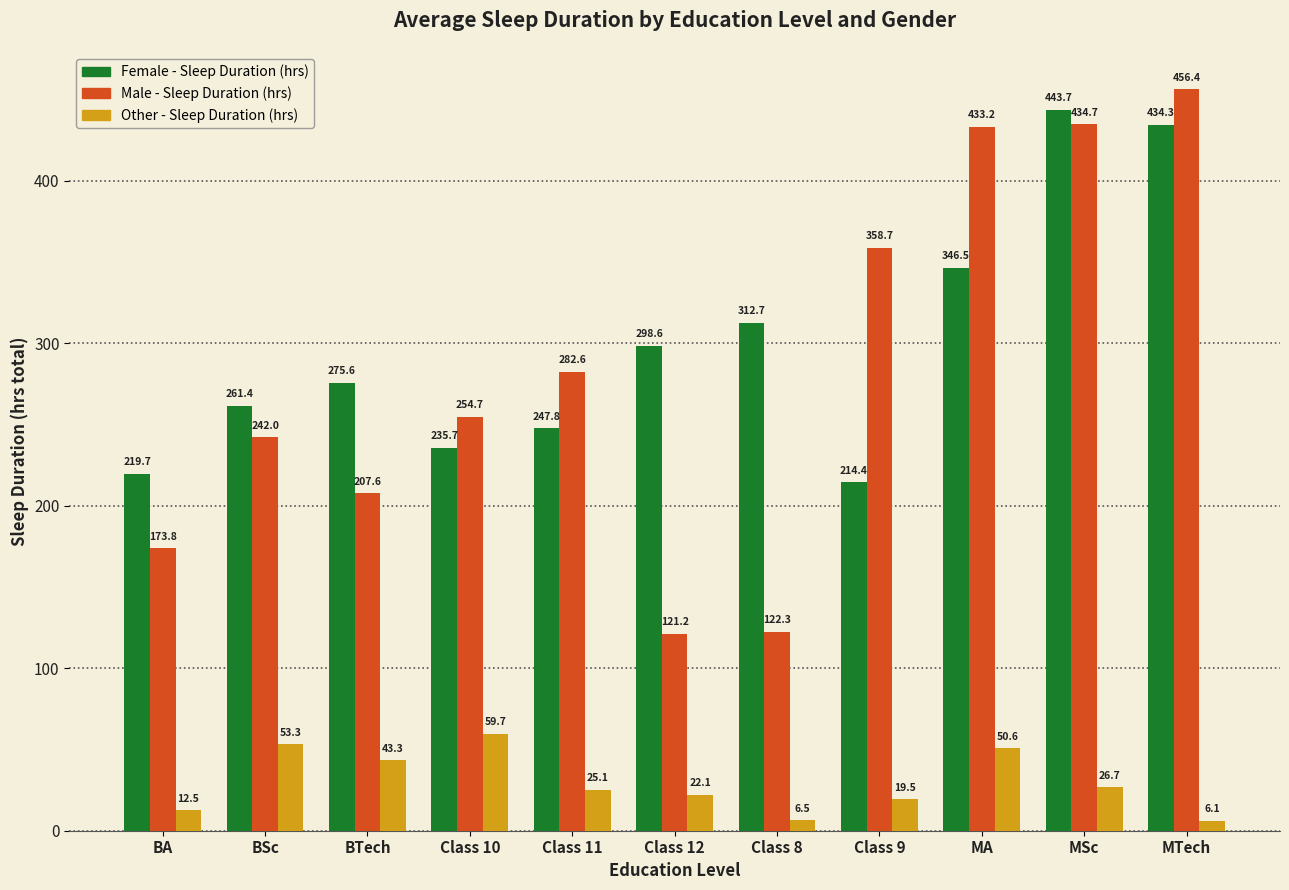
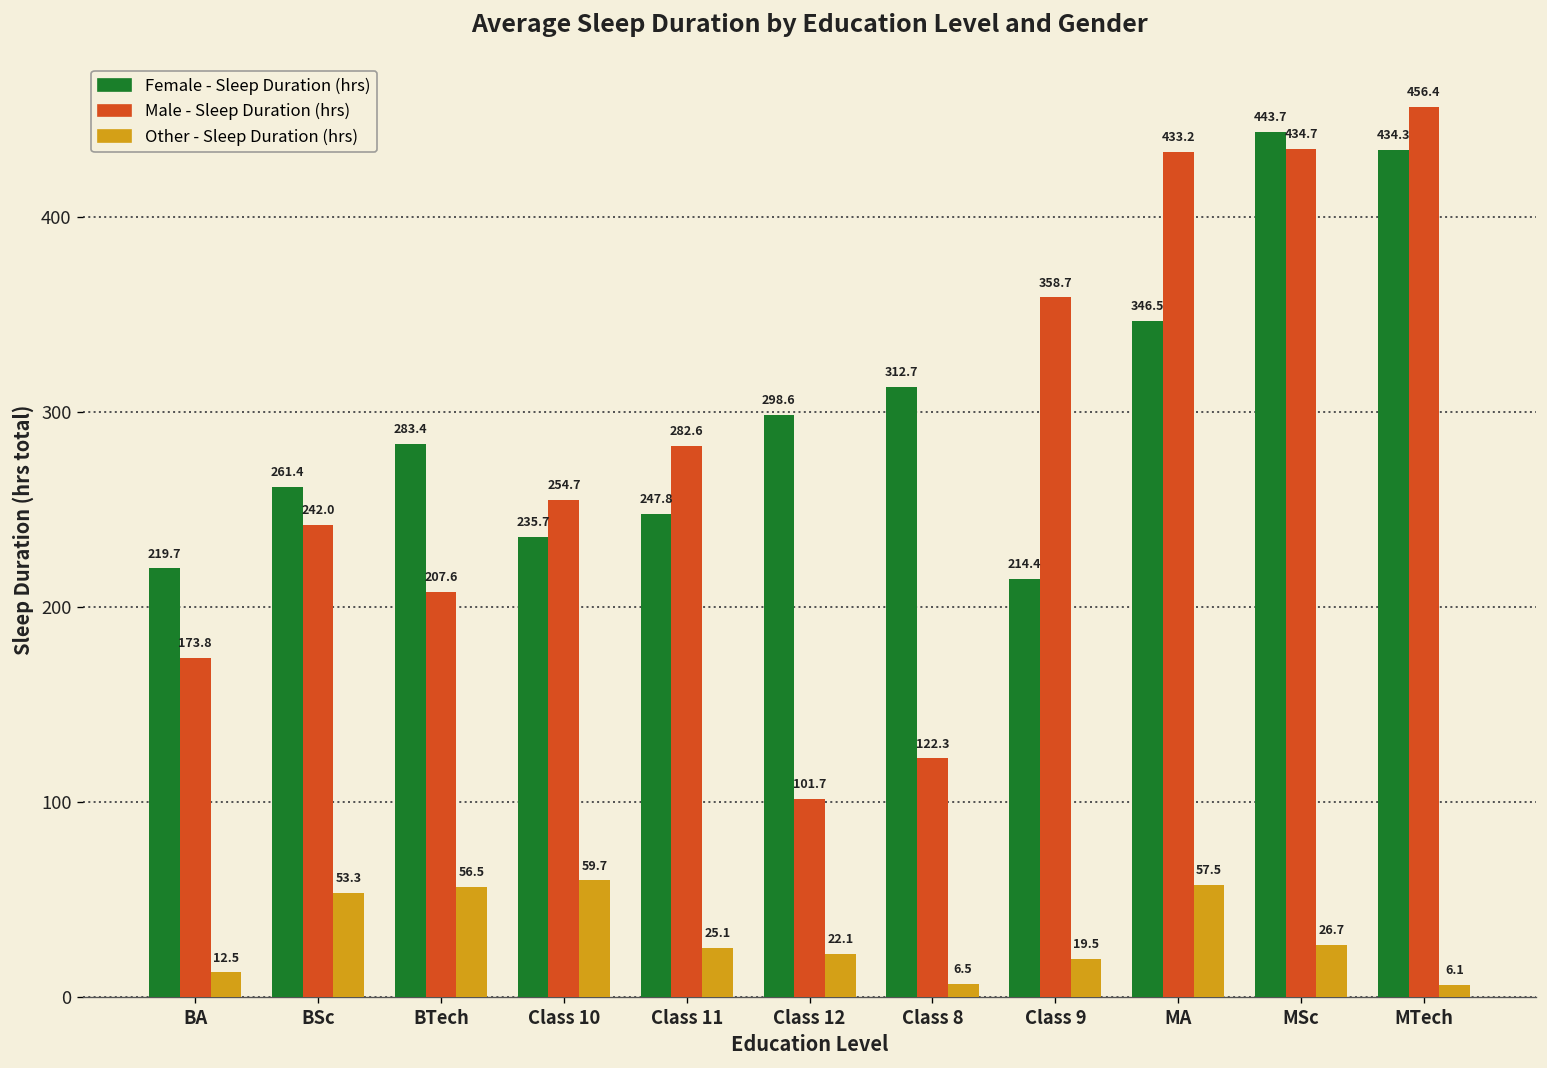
Female - Sleep Duration (hrs), BTech: 275.6 -> 283.4
Other - Sleep Duration (hrs), BTech: 43.3 -> 56.5
Male - Sleep Duration (hrs), Class 12: 121.2 -> 101.7
Other - Sleep Duration (hrs), MA: 50.6 -> 57.5
